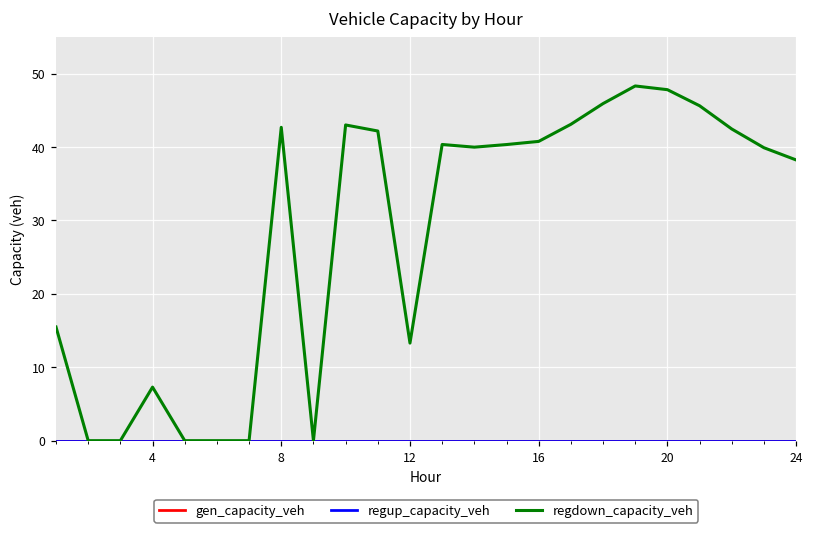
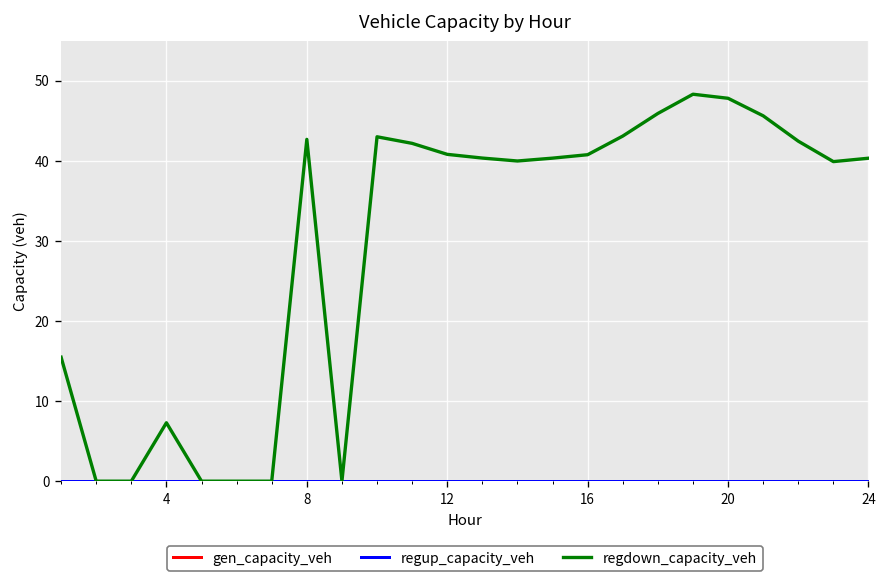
regdown_capacity_veh, 12: 13 -> 41
regdown_capacity_veh, 24: 38 -> 40
